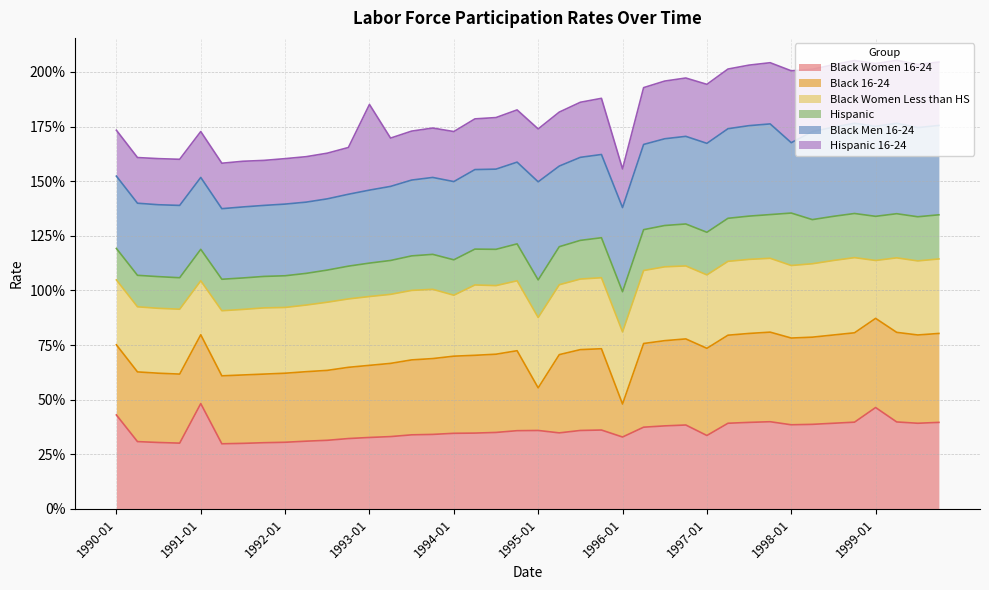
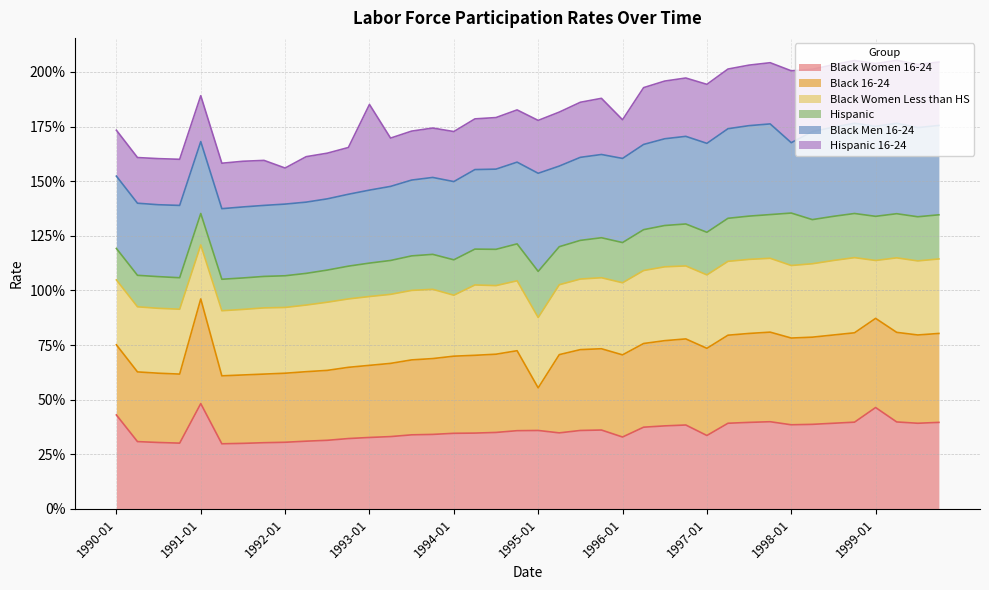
Black 16-24, 1991-01: 31% -> 48%
Hispanic 16-24, 1992-01: 21% -> 17%
Hispanic, 1995-01: 17% -> 21%
Black 16-24, 1996-01: 15% -> 38%
